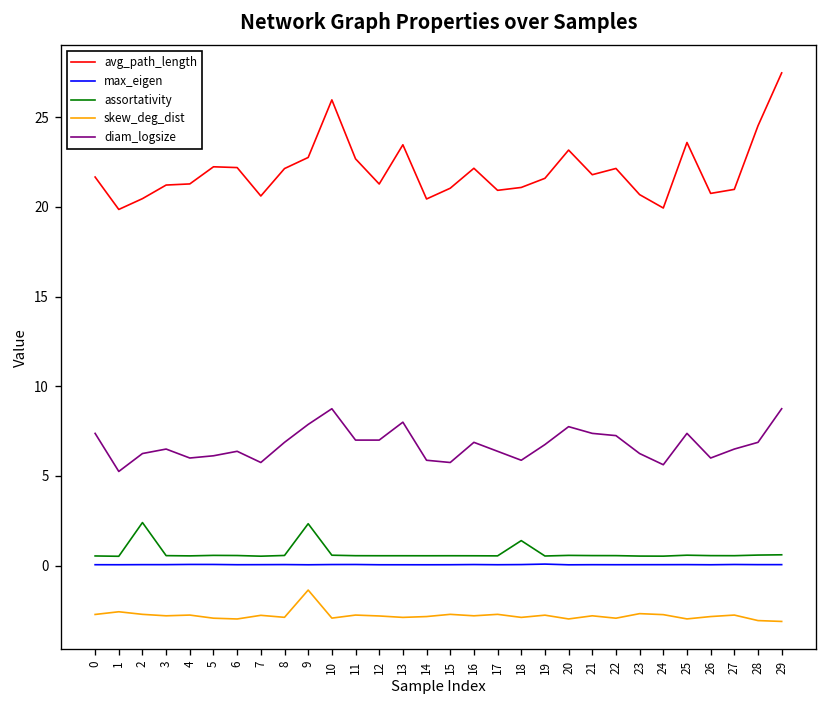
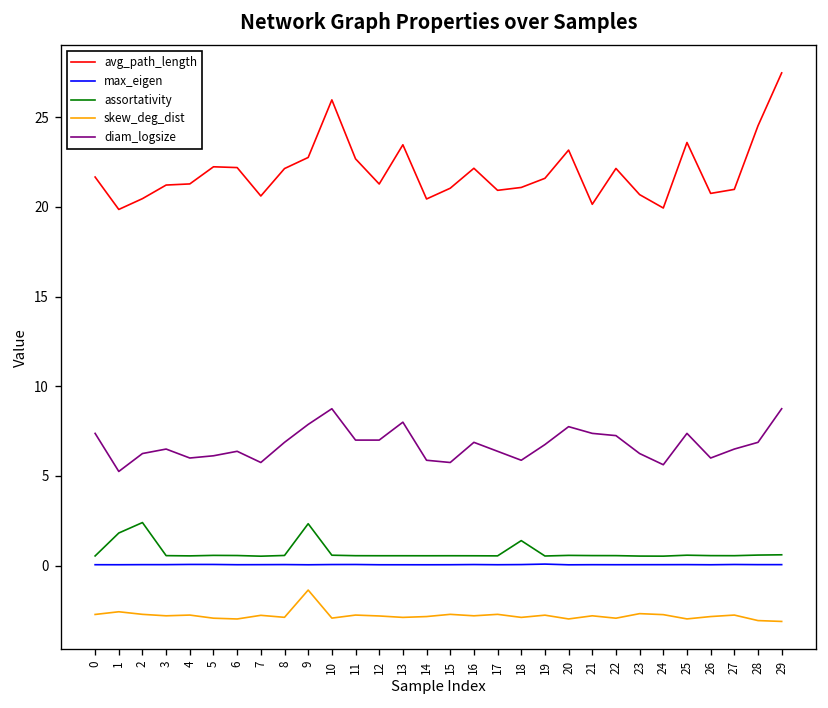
assortativity, 1: 0.5 -> 1.8
avg_path_length, 21: 21.8 -> 20.1
